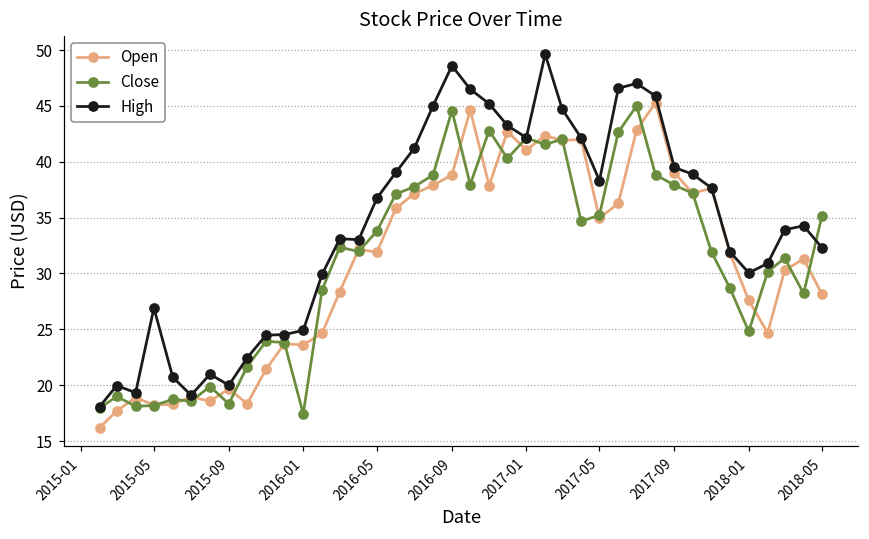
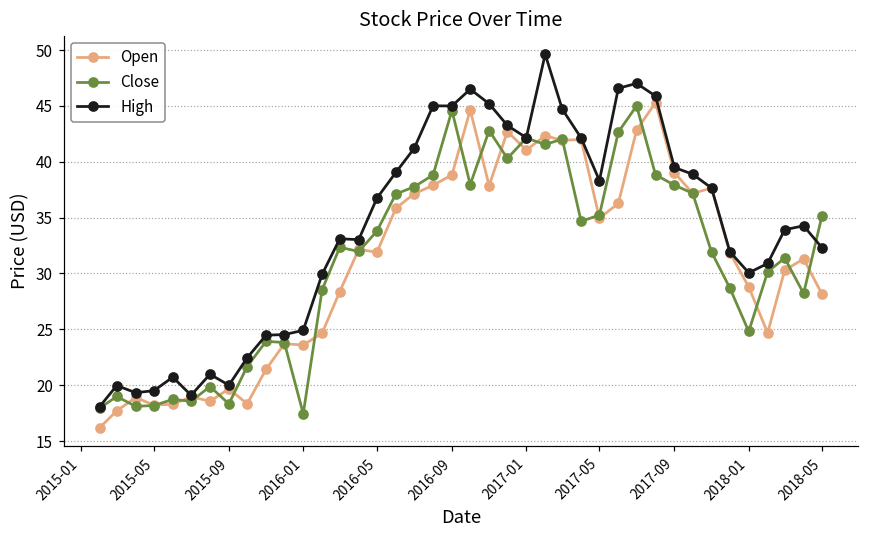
High, 2015-05: 26.9 -> 19.5
High, 2016-09: 48.6 -> 45.0
Open, 2018-01: 27.6 -> 28.8
